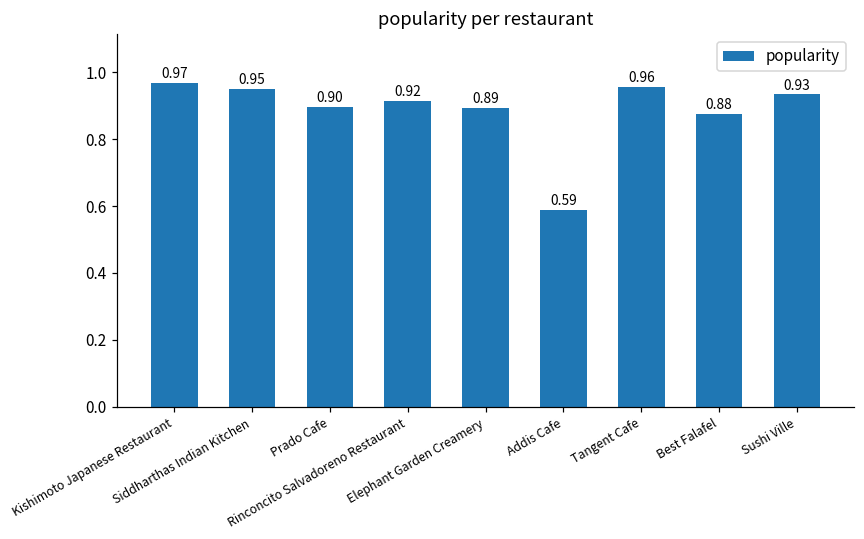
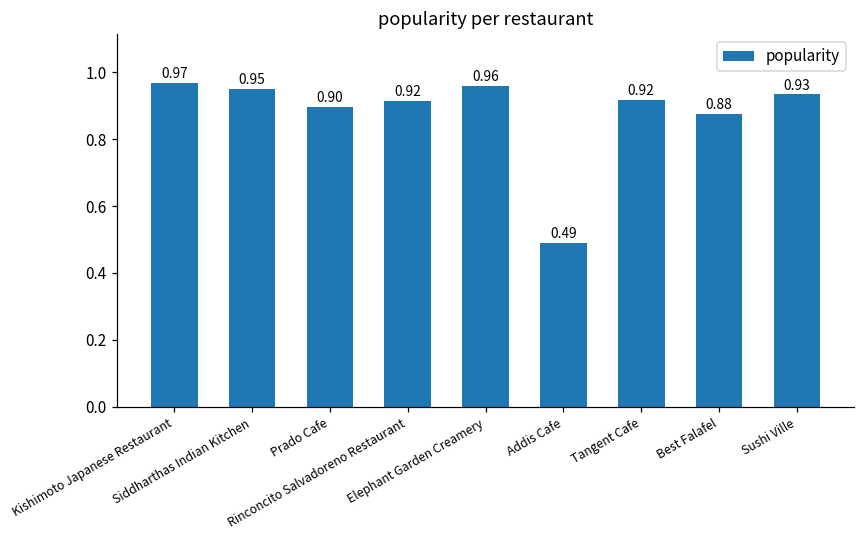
Elephant Garden Creamery: 0.89 -> 0.96
Addis Cafe: 0.59 -> 0.49
Tangent Cafe: 0.96 -> 0.92
